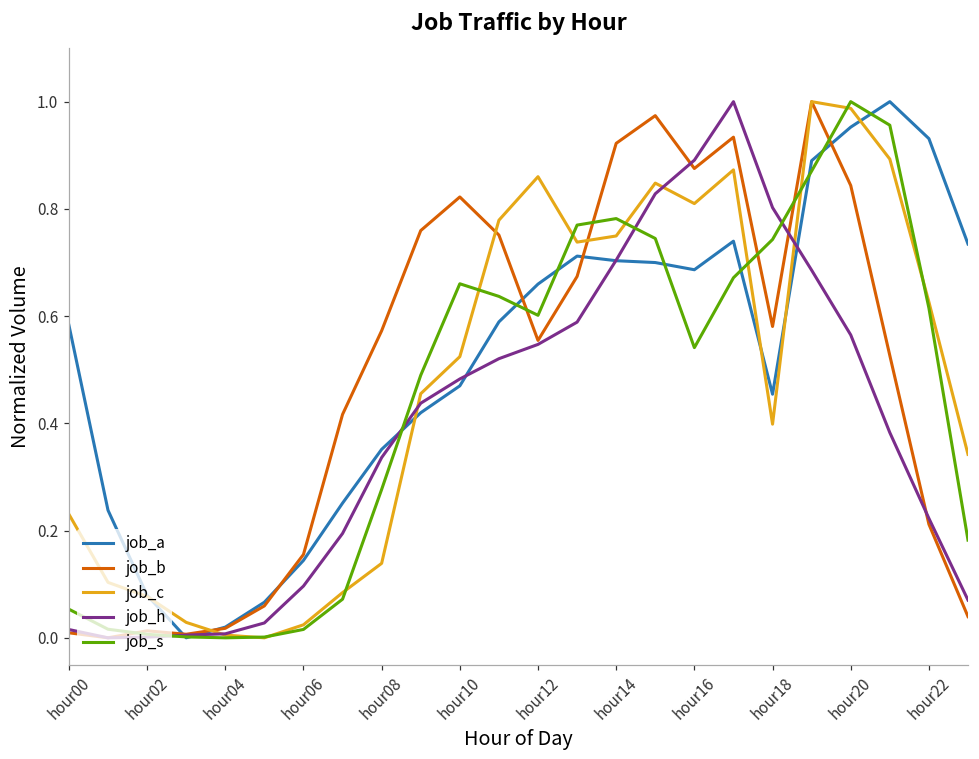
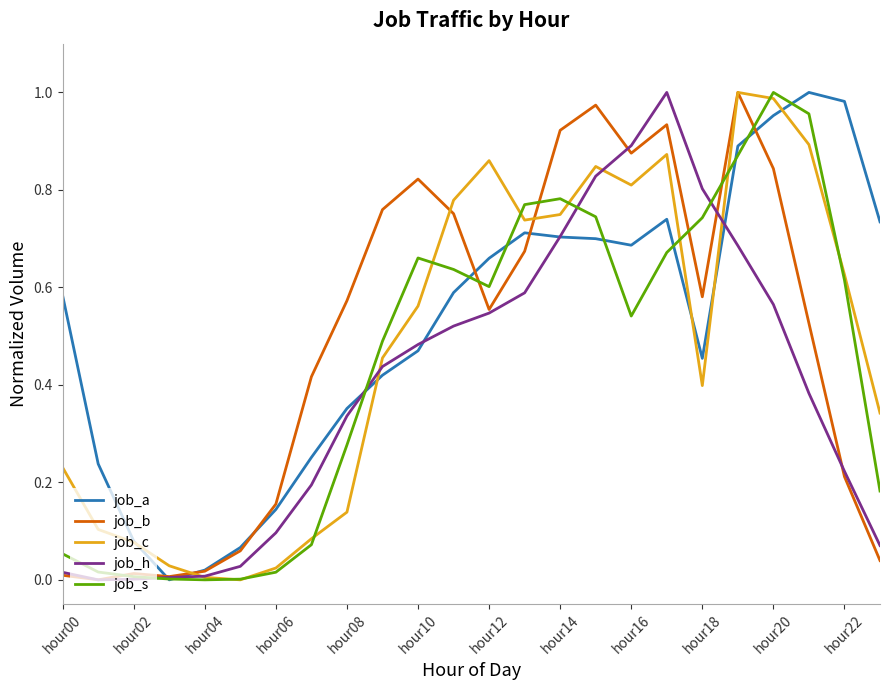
job_c, hour10: 0.52 -> 0.56
job_a, hour22: 0.93 -> 0.98
